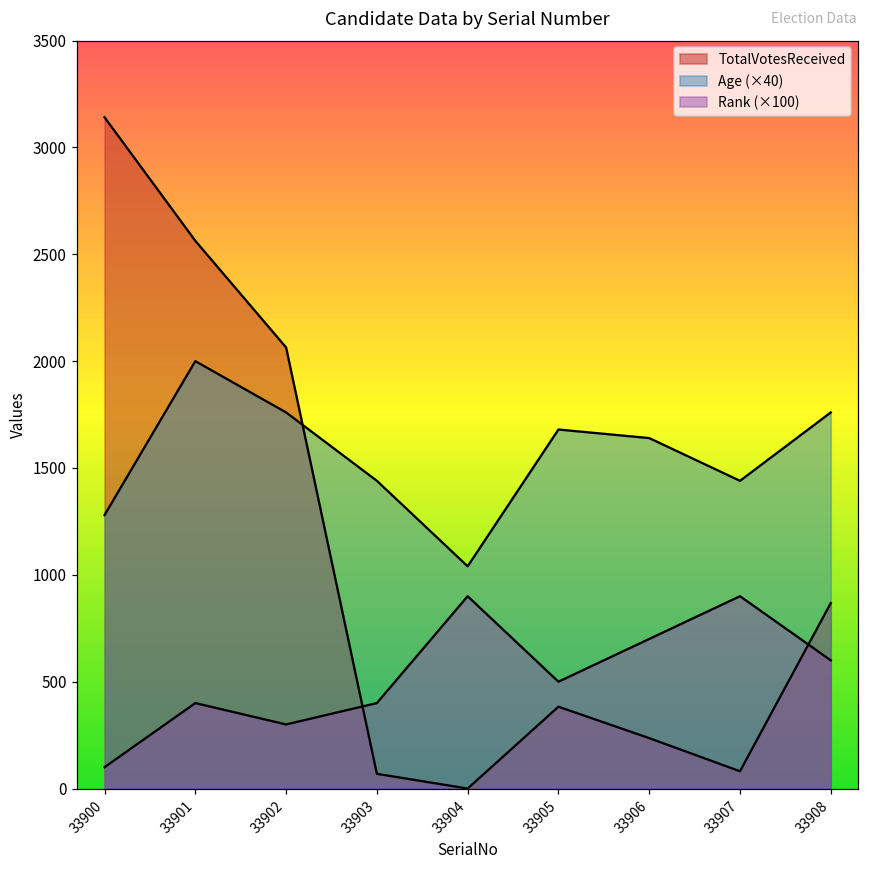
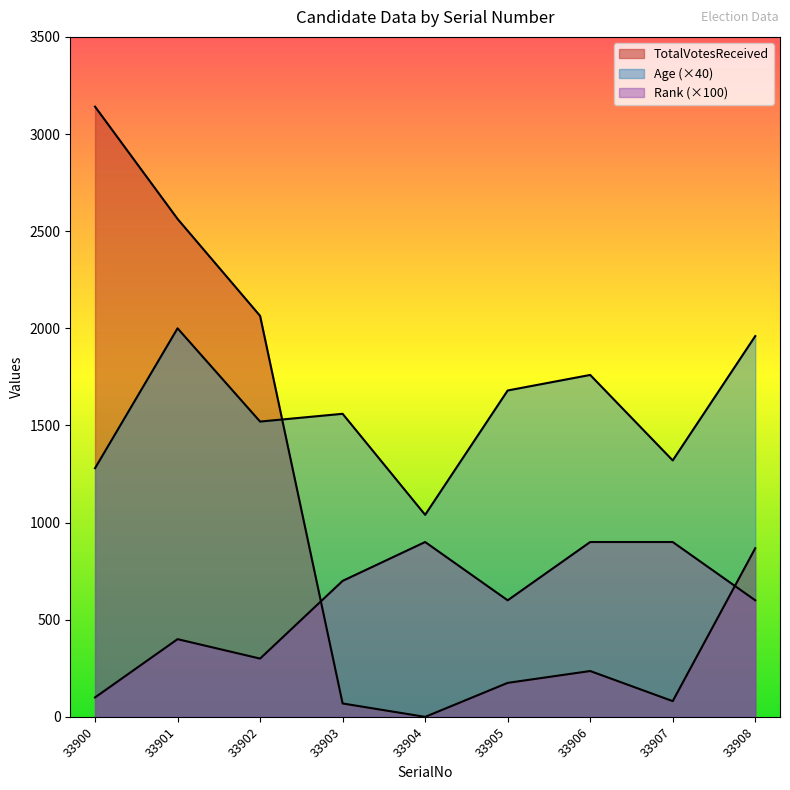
Age (×40), 33902: 1760 -> 1520
Age (×40), 33903: 1440 -> 1560
Rank (×100), 33903: 400 -> 700
TotalVotesReceived, 33905: 380 -> 180
Rank (×100), 33905: 500 -> 600
Age (×40), 33906: 1640 -> 1760
Rank (×100), 33906: 700 -> 900
Age (×40), 33907: 1440 -> 1320
Age (×40), 33908: 1760 -> 1960
